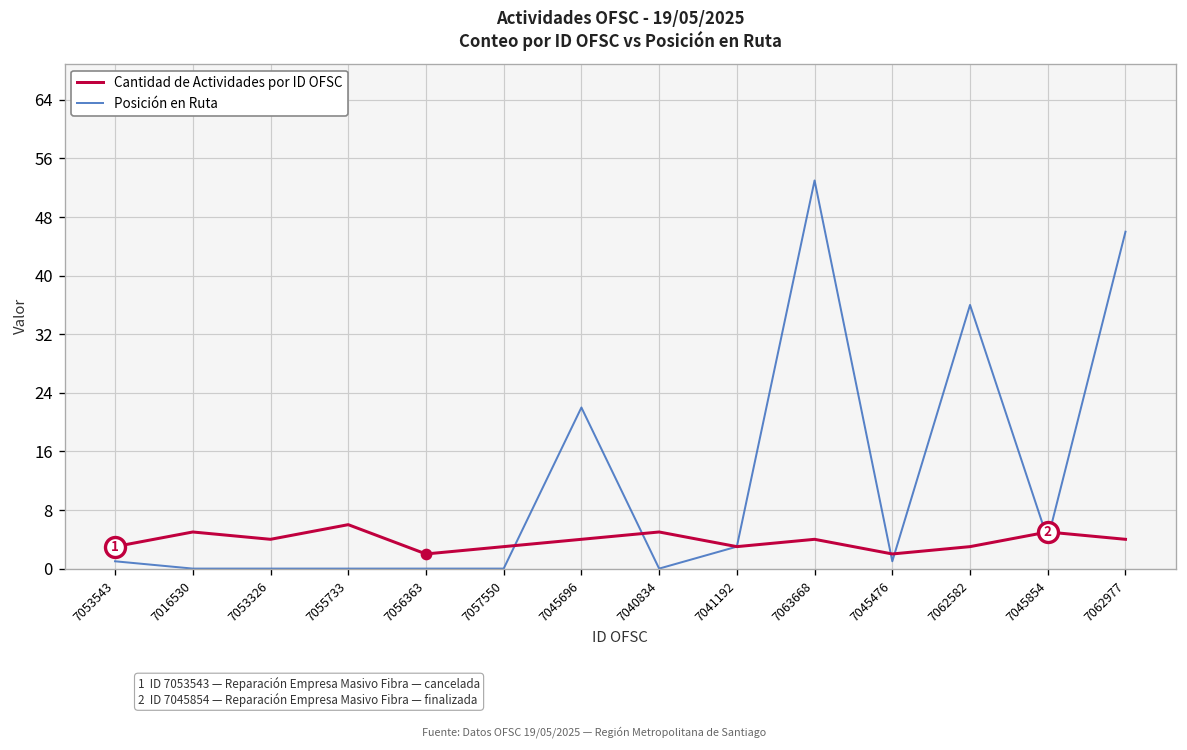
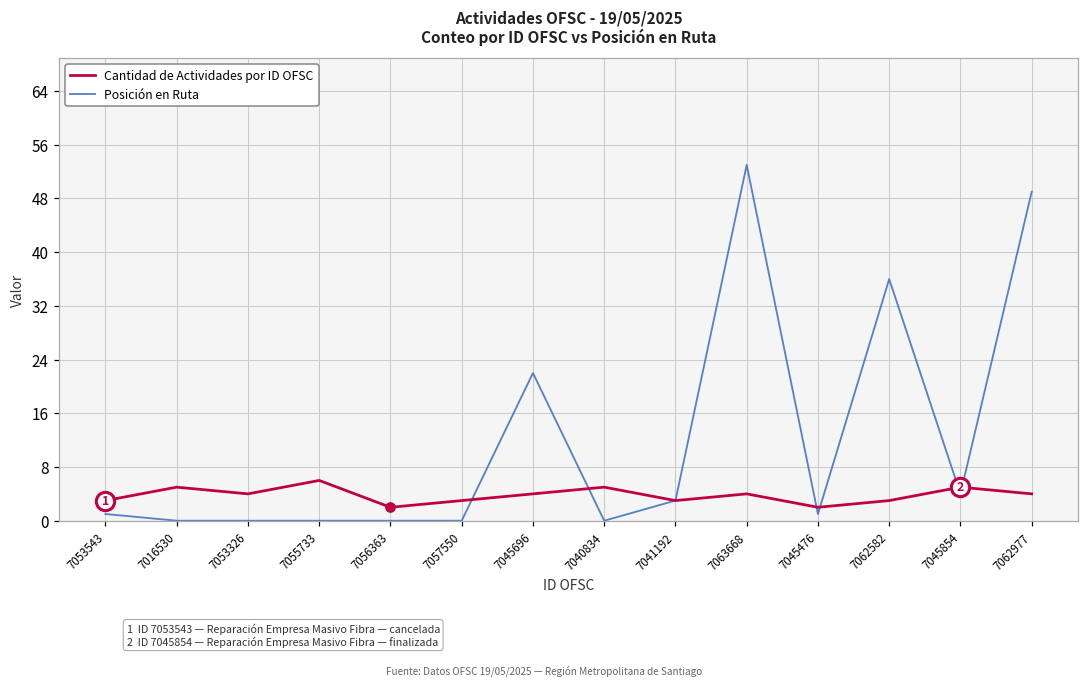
Posición en Ruta, 7062977: 46 -> 49
